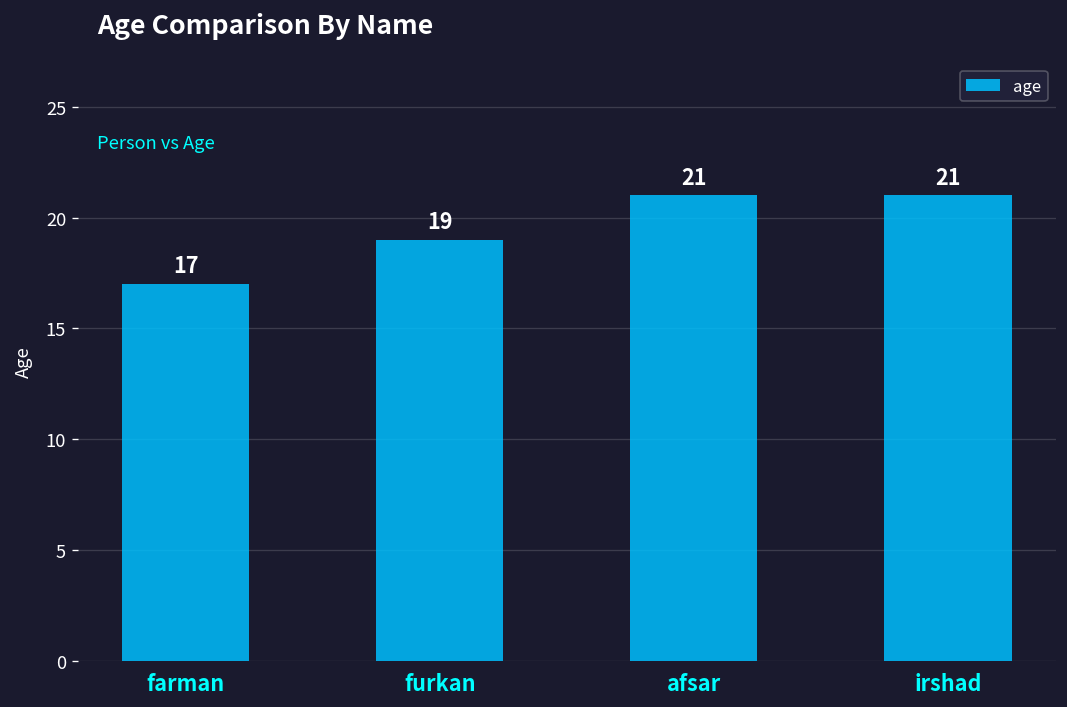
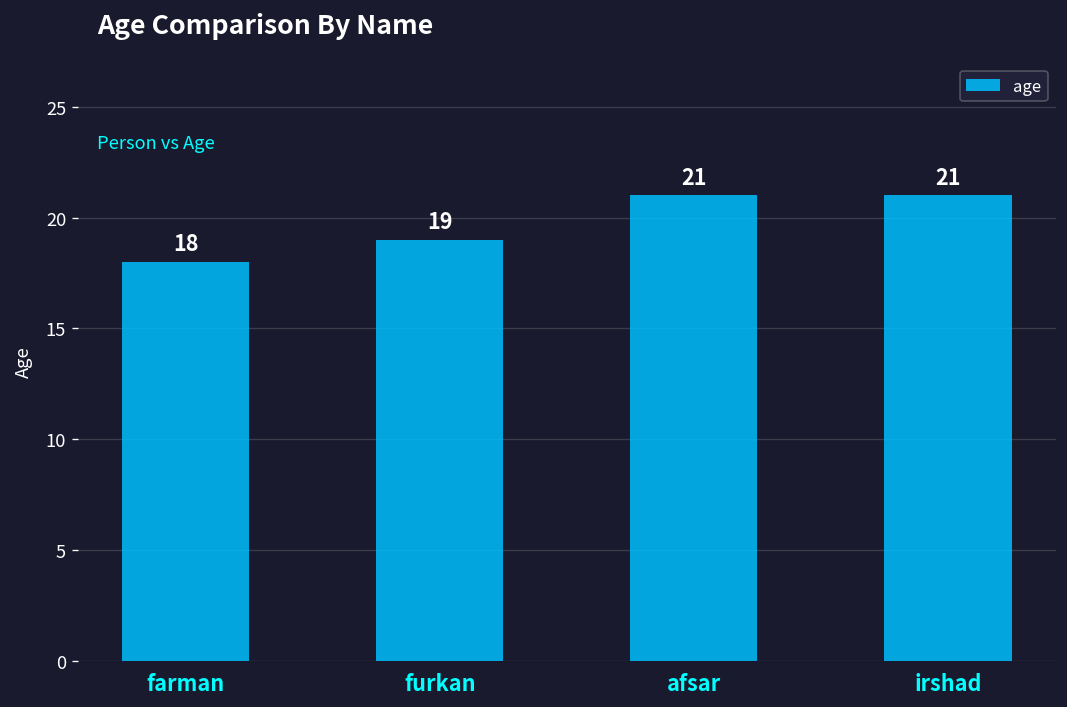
farman: 17 -> 18
